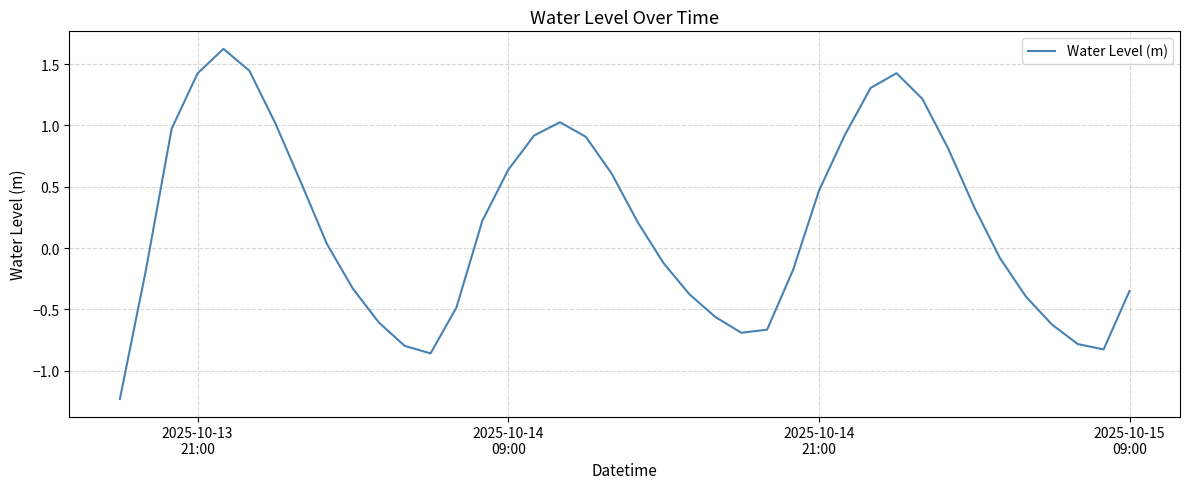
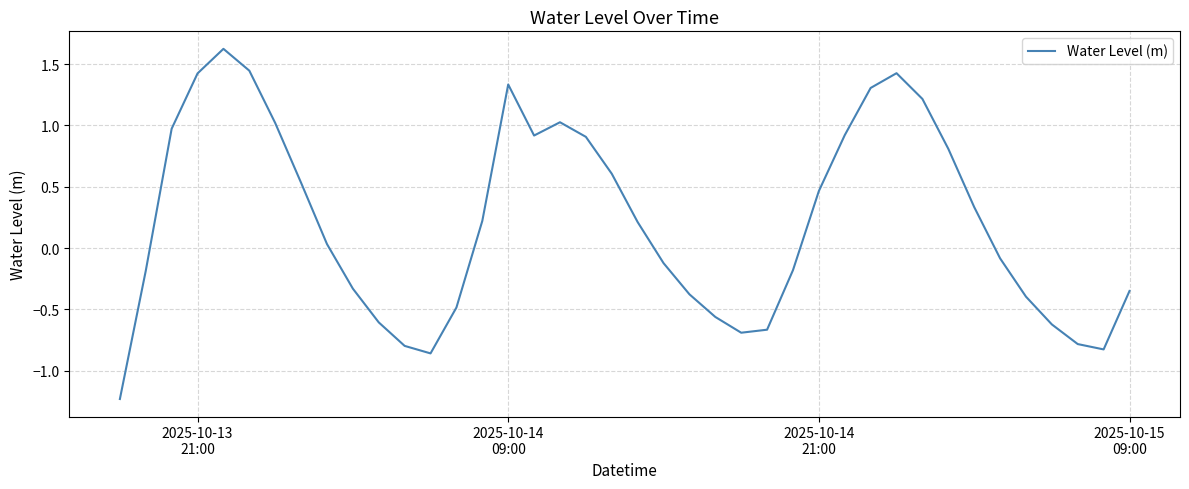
2025-10-14 09:00: 0.64 -> 1.33
